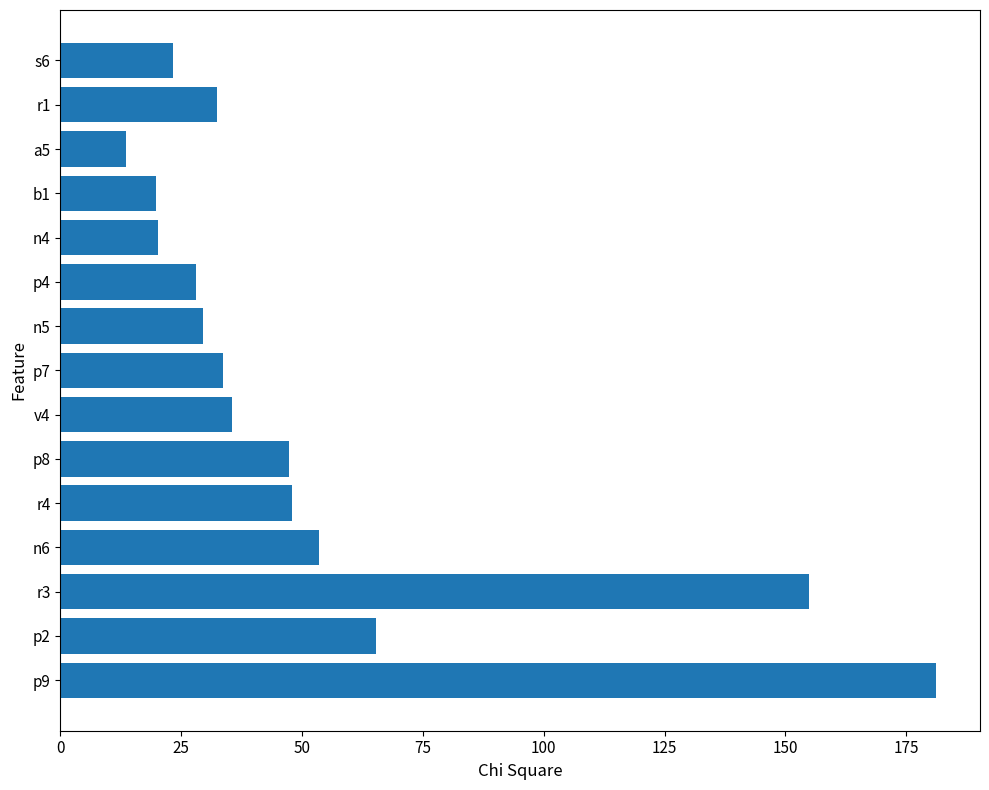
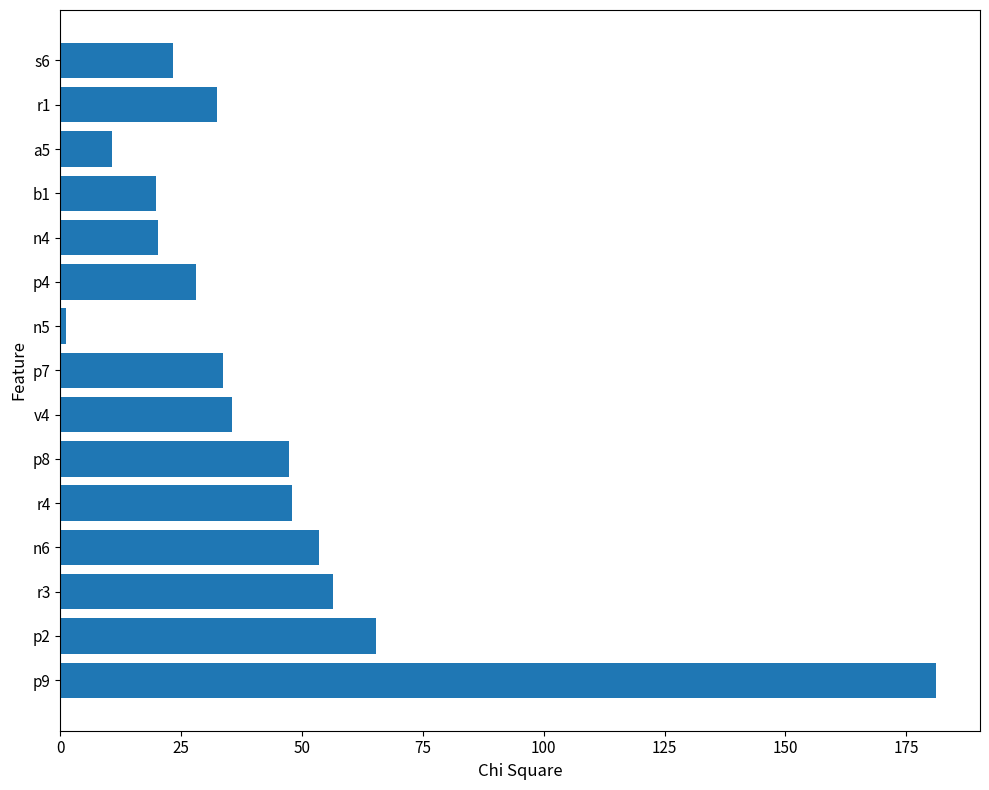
a5: 14 -> 11
n5: 29 -> 1
r3: 155 -> 56
